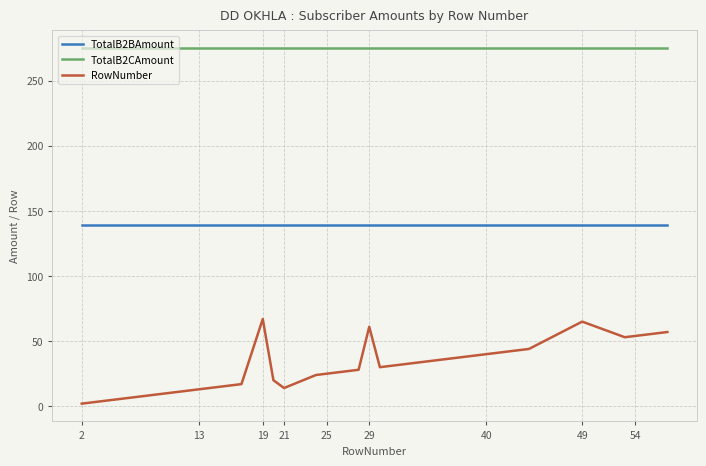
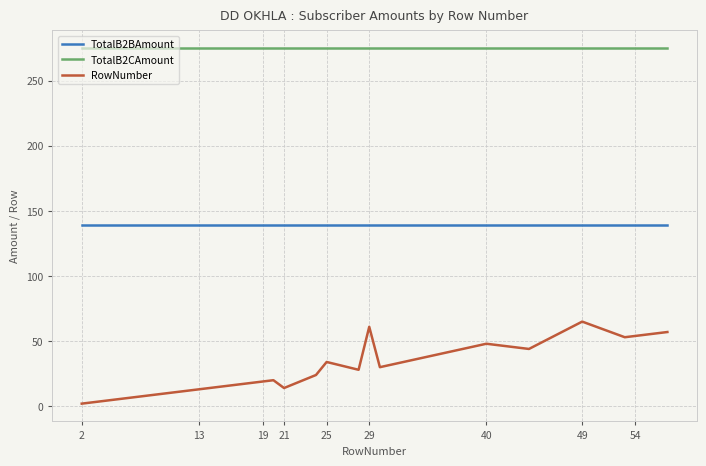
RowNumber, 19: 67 -> 19
RowNumber, 25: 25 -> 34
RowNumber, 40: 40 -> 48
